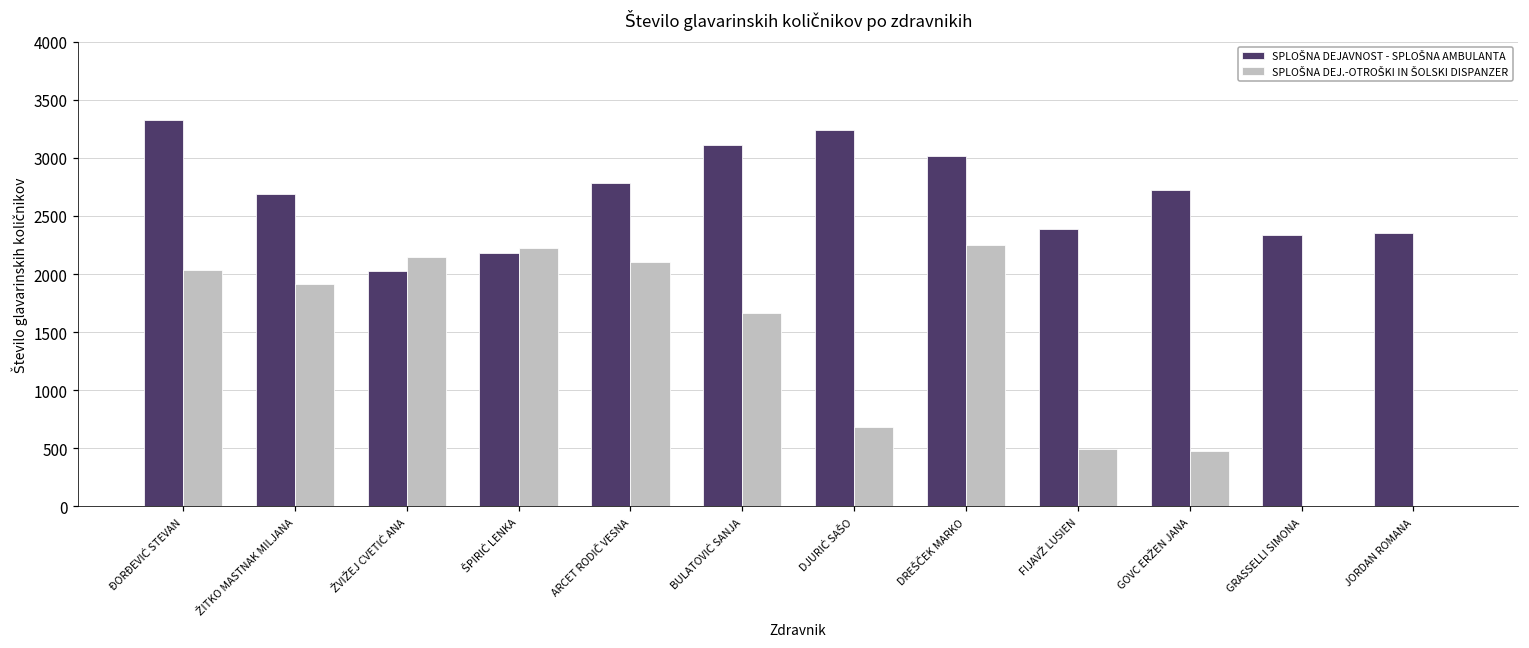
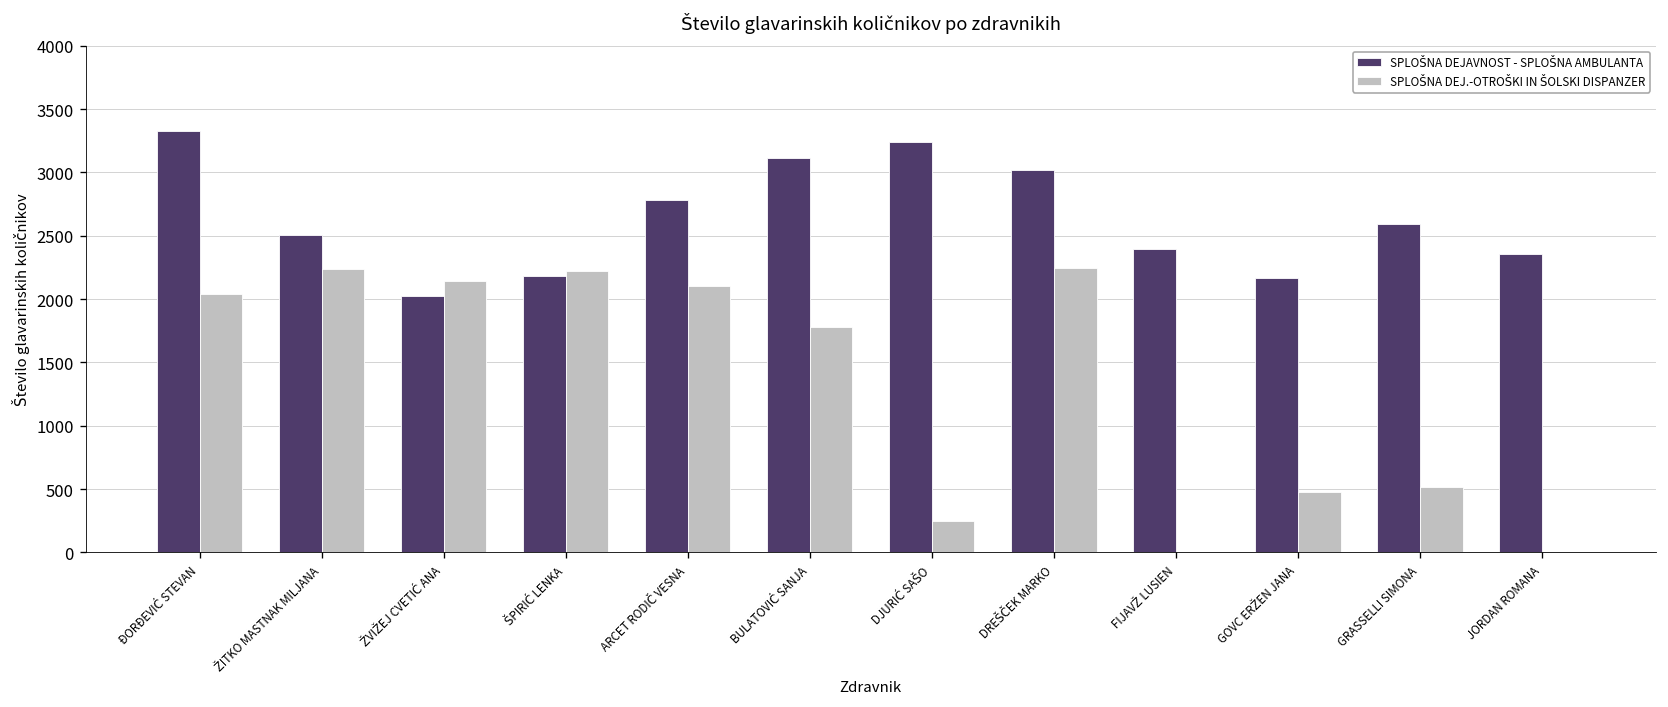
SPLOŠNA DEJAVNOST - SPLOŠNA AMBULANTA, ŽITKO MASTNAK MILJANA: 2690 -> 2510
SPLOŠNA DEJ.-OTROŠKI IN ŠOLSKI DISPANZER, ŽITKO MASTNAK MILJANA: 1910 -> 2240
SPLOŠNA DEJ.-OTROŠKI IN ŠOLSKI DISPANZER, BULATOVIĆ SANJA: 1660 -> 1780
SPLOŠNA DEJ.-OTROŠKI IN ŠOLSKI DISPANZER, DJURIĆ SAŠO: 680 -> 240
SPLOŠNA DEJ.-OTROŠKI IN ŠOLSKI DISPANZER, FIJAVŽ LUSIEN: 490 -> 0
SPLOŠNA DEJAVNOST - SPLOŠNA AMBULANTA, GOVC ERŽEN JANA: 2720 -> 2170
SPLOŠNA DEJAVNOST - SPLOŠNA AMBULANTA, GRASSELLI SIMONA: 2340 -> 2590
SPLOŠNA DEJ.-OTROŠKI IN ŠOLSKI DISPANZER, GRASSELLI SIMONA: 0 -> 520
